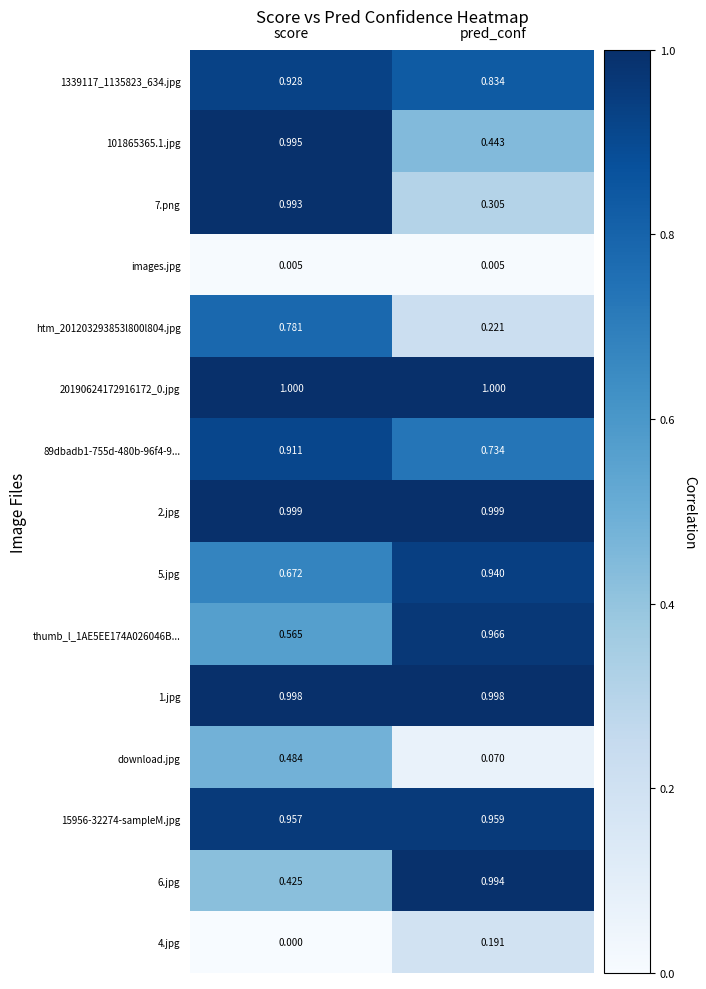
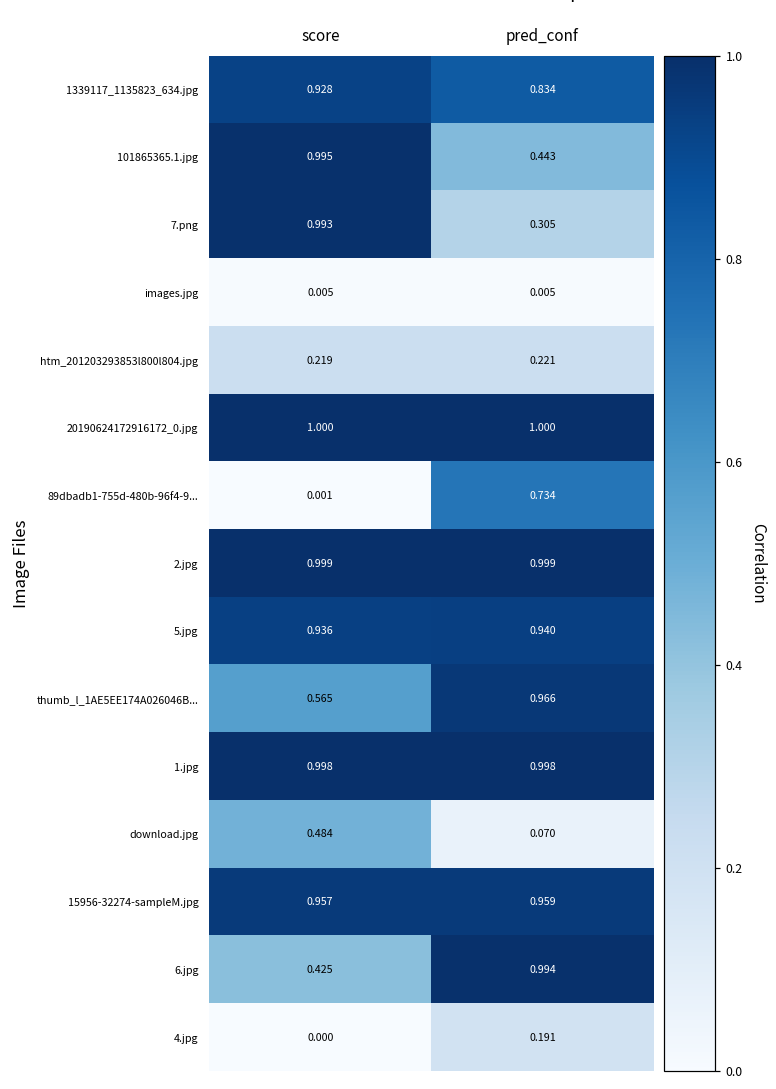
htm_201203293853l800l804.jpg, score: 0.781 -> 0.219
89dbadb1-755d-480b-96f4-9..., score: 0.911 -> 0.001
5.jpg, score: 0.672 -> 0.936
